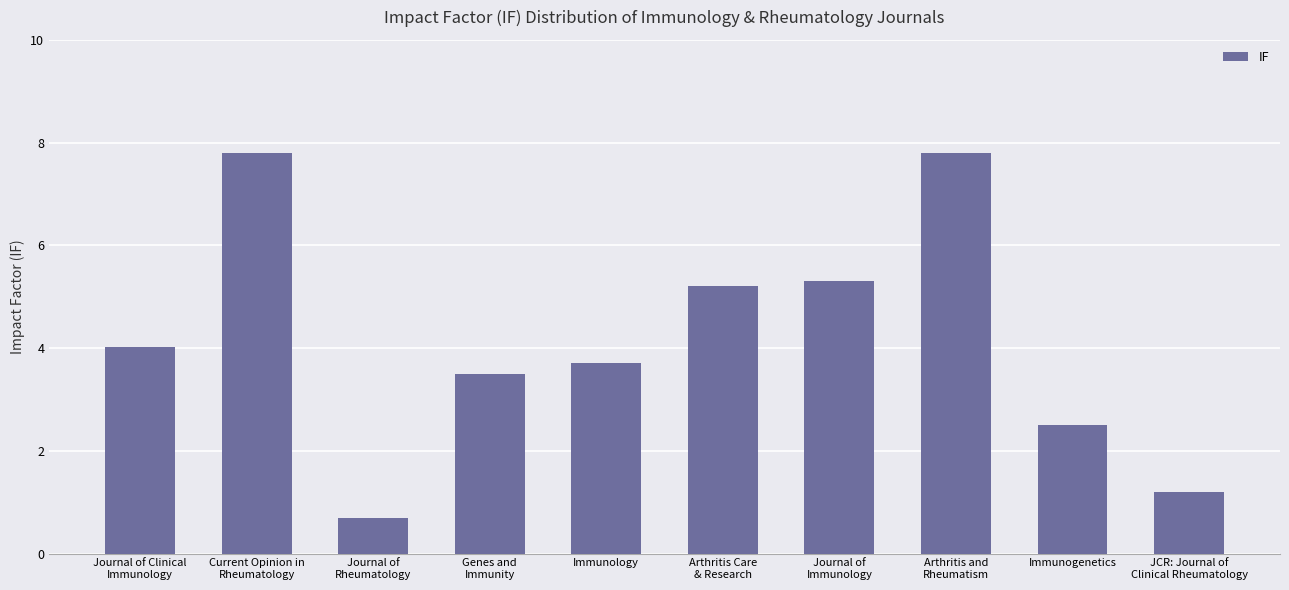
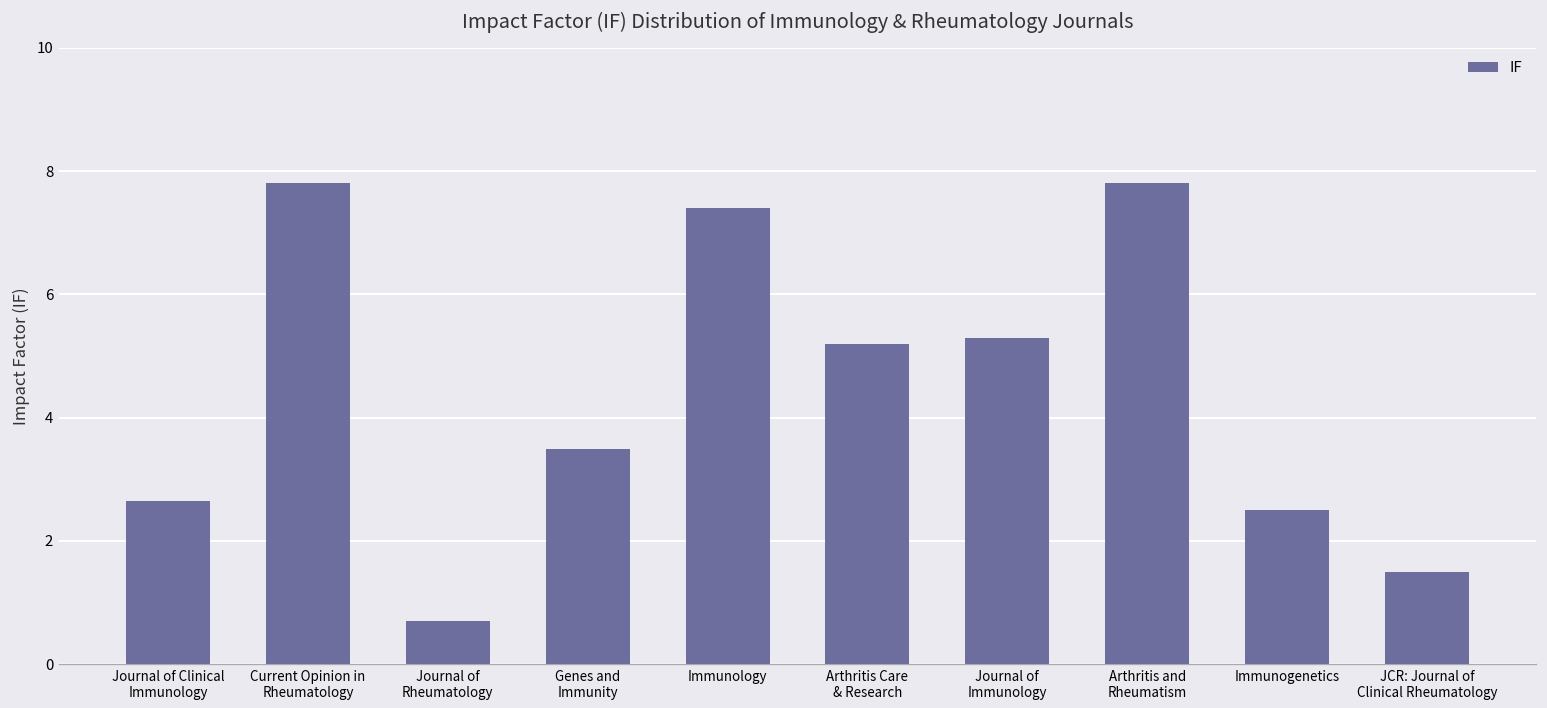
Journal of Clinical Immunology: 4.0 -> 2.7
Immunology: 3.7 -> 7.4
JCR: Journal of Clinical Rheumatology: 1.2 -> 1.5
